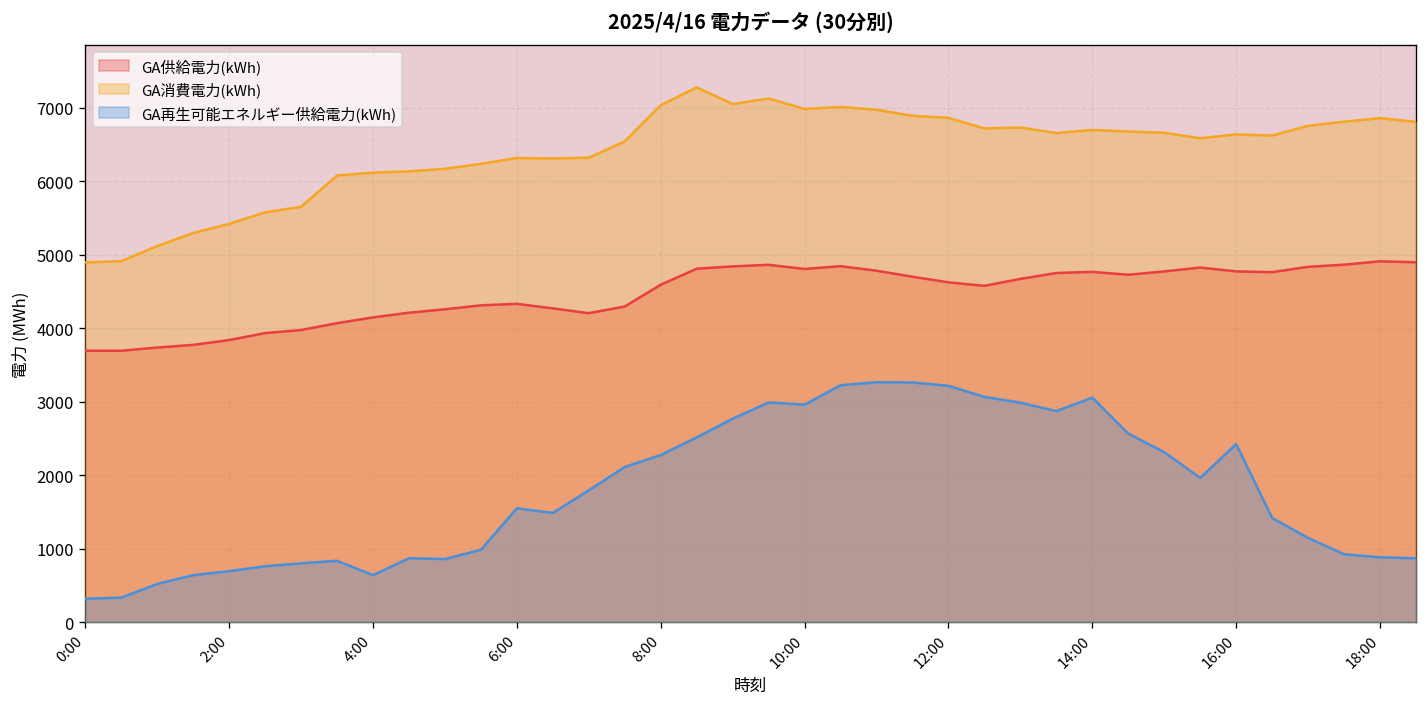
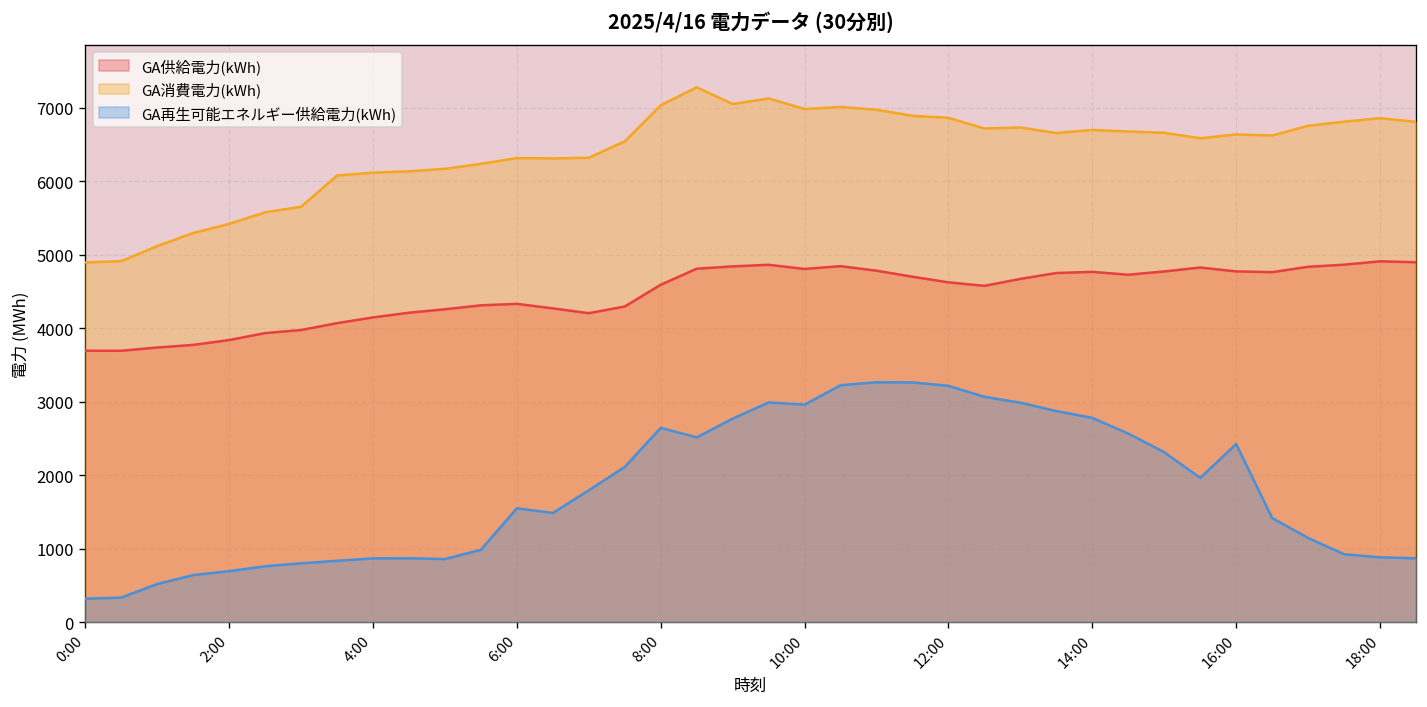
GA再生可能エネルギー供給電力(kWh), 4:00: 600 -> 900
GA再生可能エネルギー供給電力(kWh), 8:00: 2300 -> 2600
GA再生可能エネルギー供給電力(kWh), 14:00: 3100 -> 2800
